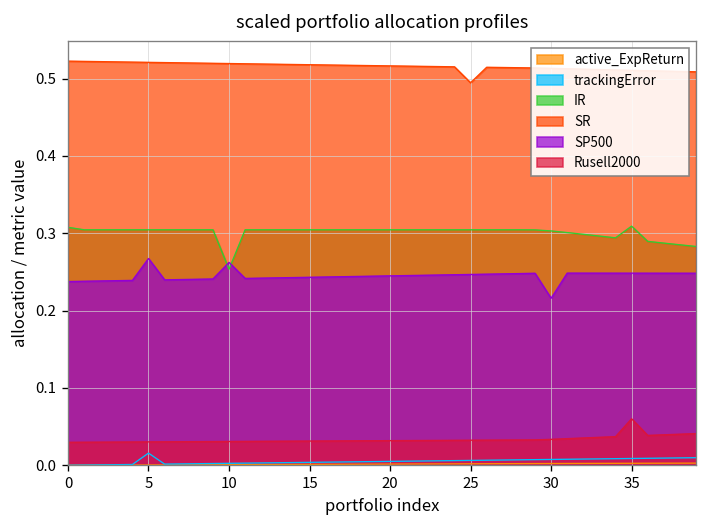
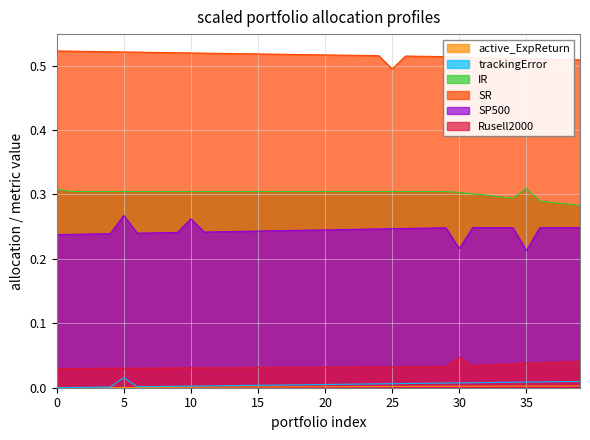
IR, 10: 0.25 -> 0.30
Rusell2000, 30: 0.03 -> 0.05
SP500, 35: 0.25 -> 0.21
Rusell2000, 35: 0.06 -> 0.04
